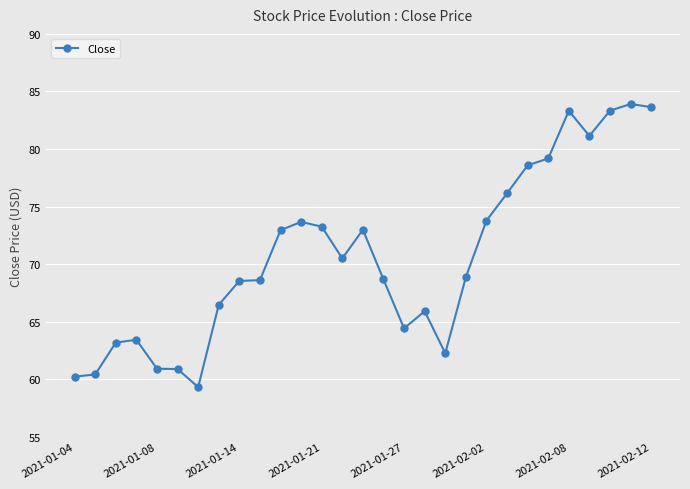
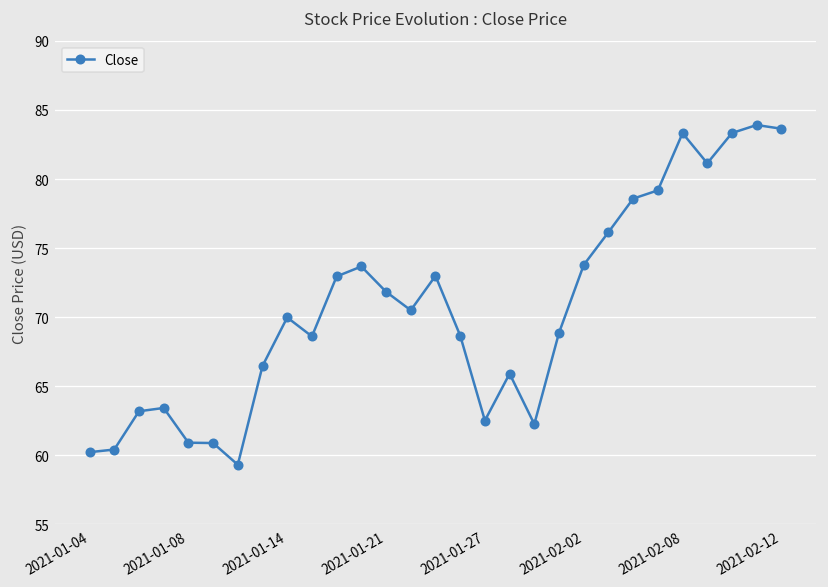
2021-01-14: 68.5 -> 70.0
2021-01-21: 73.3 -> 71.8
2021-01-27: 64.4 -> 62.5
